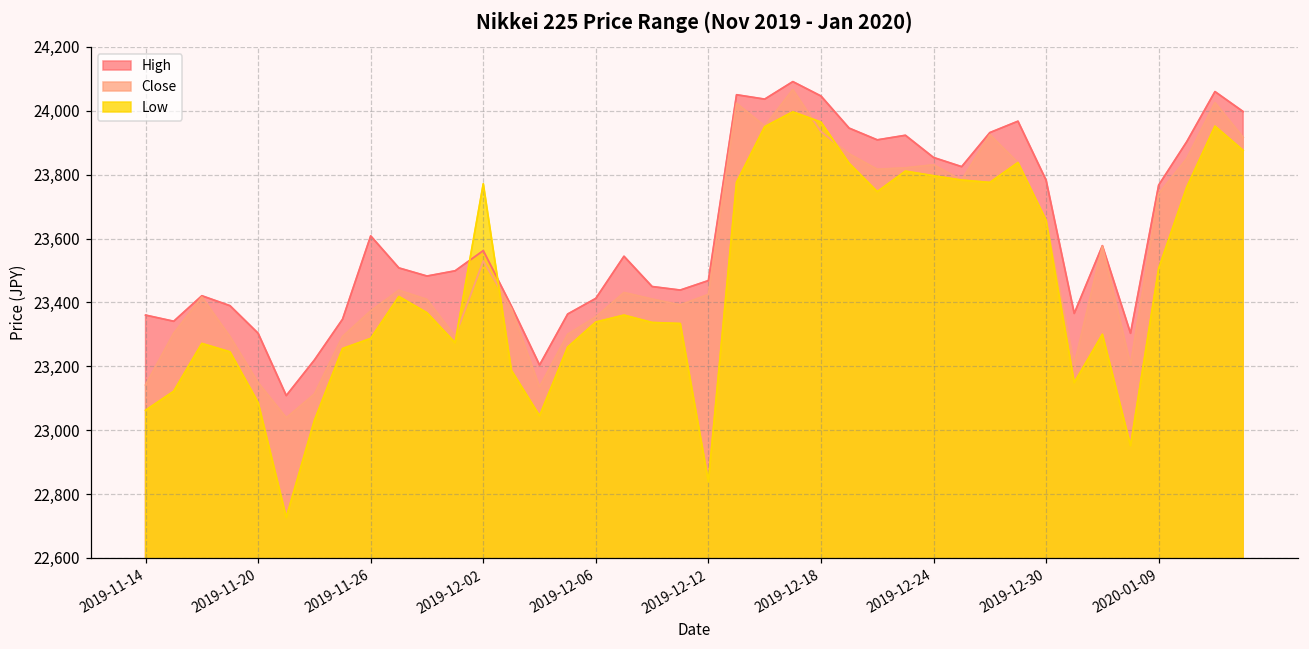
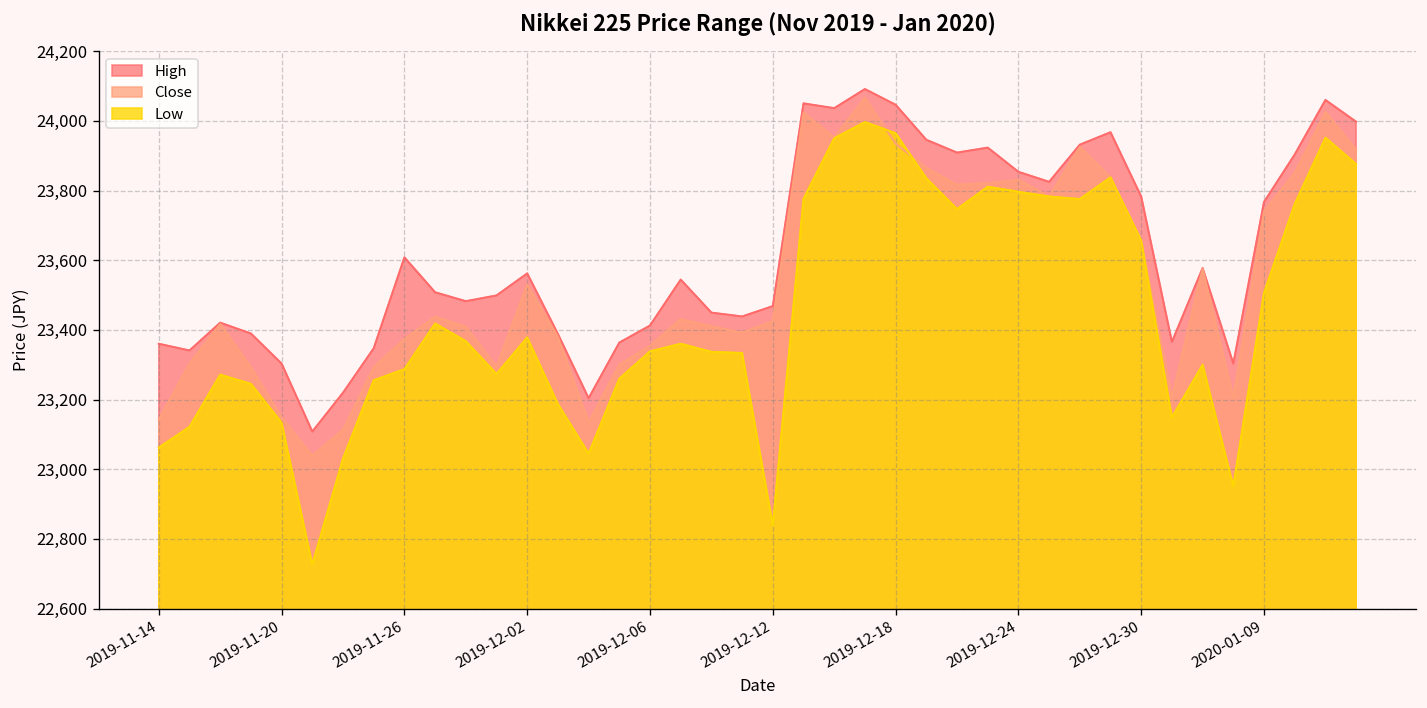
Low, 2019-11-20: 23,090 -> 23,130
Low, 2019-12-02: 23,770 -> 23,380
